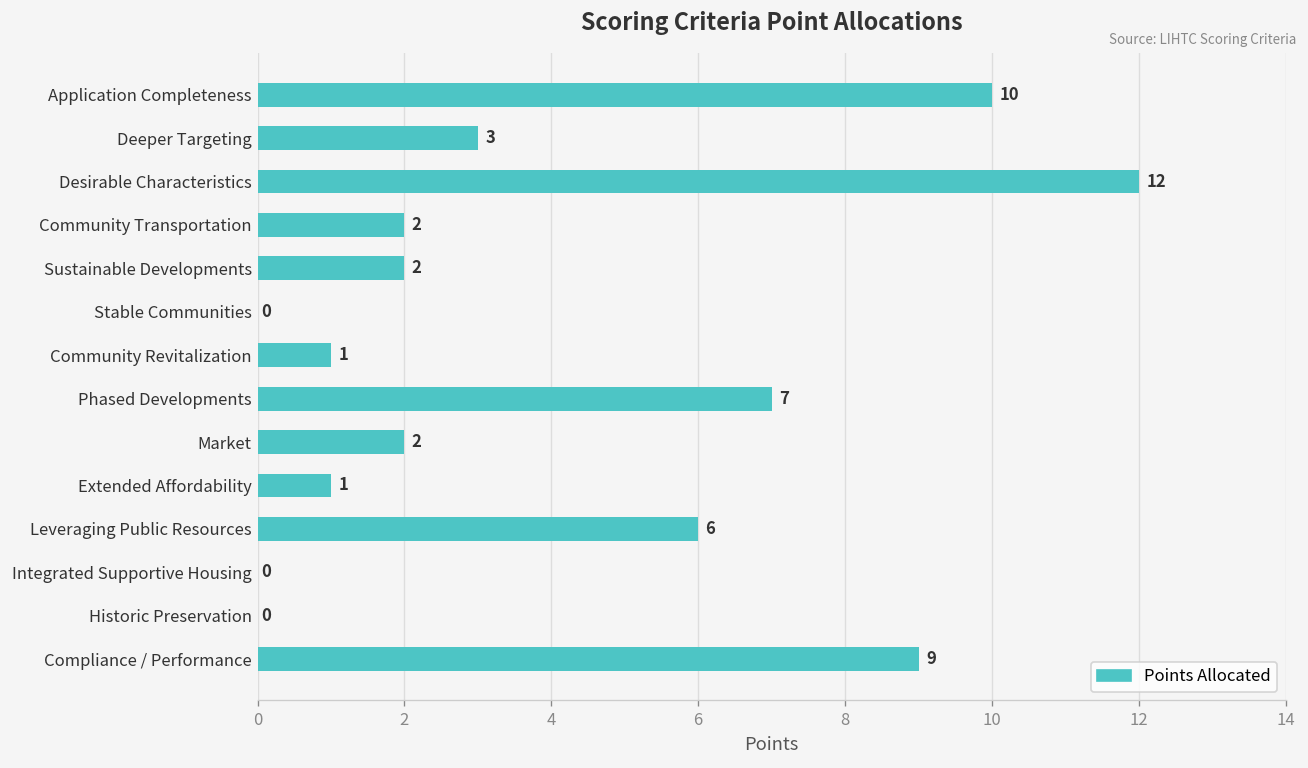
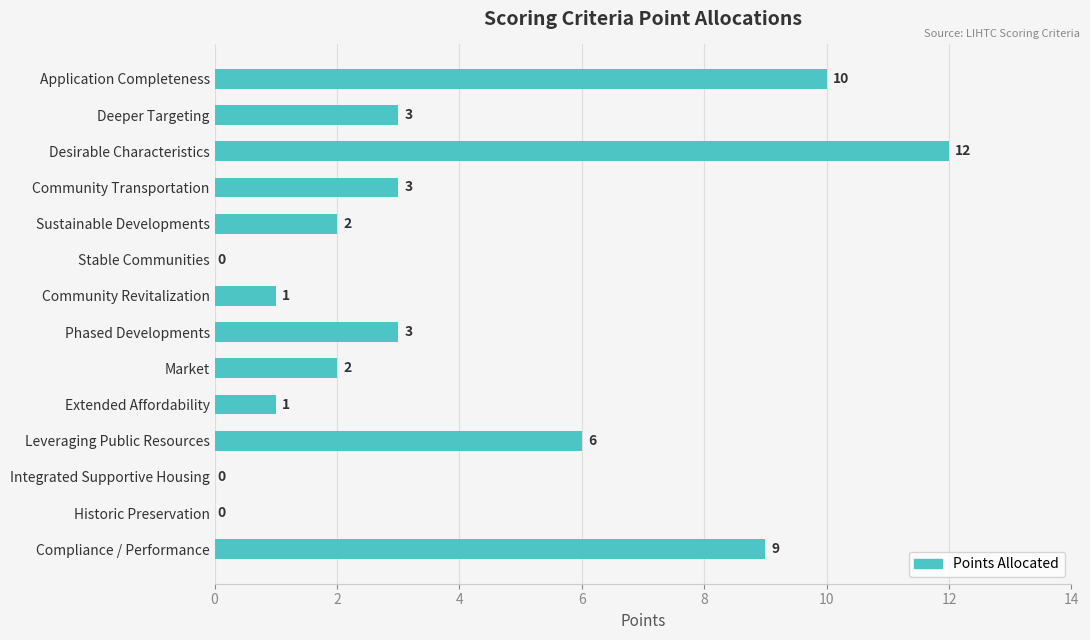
Community Transportation: 2 -> 3
Phased Developments: 7 -> 3
